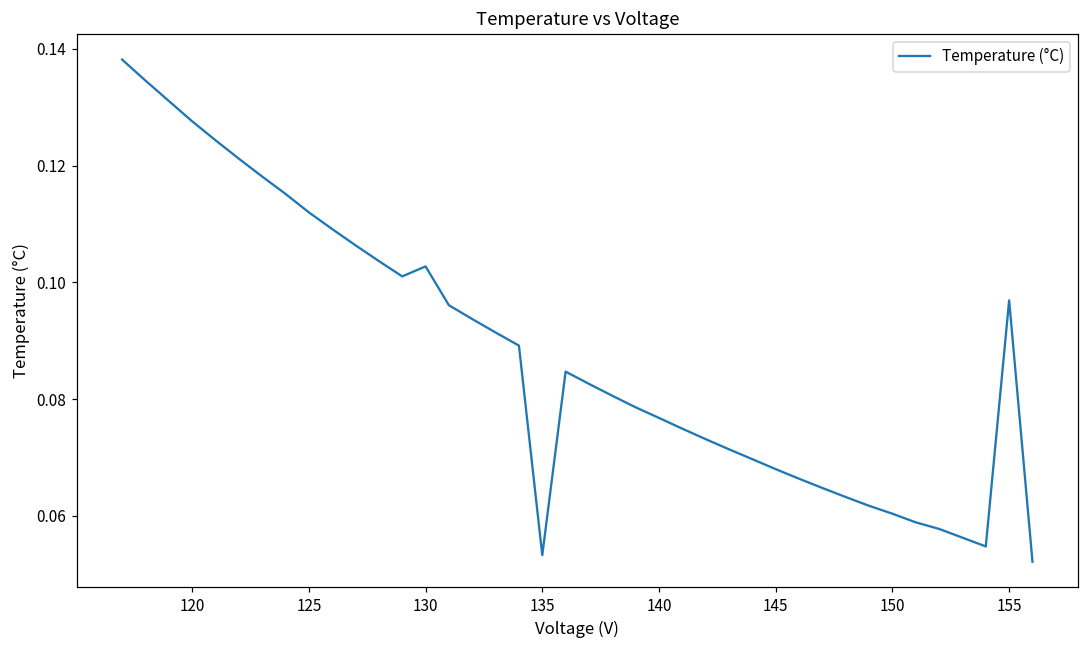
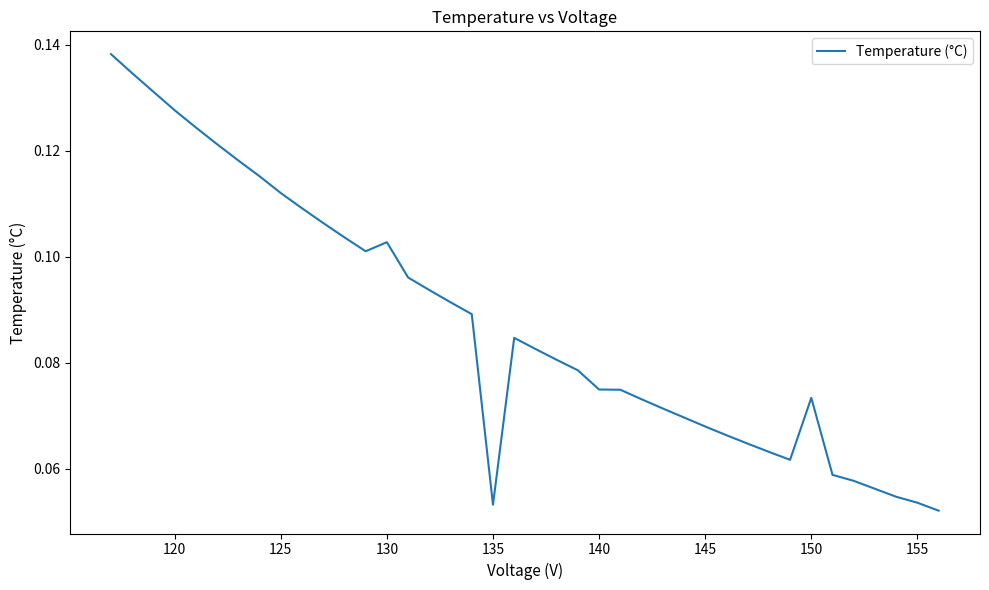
140: 0.077 -> 0.075
150: 0.060 -> 0.073
155: 0.097 -> 0.054
